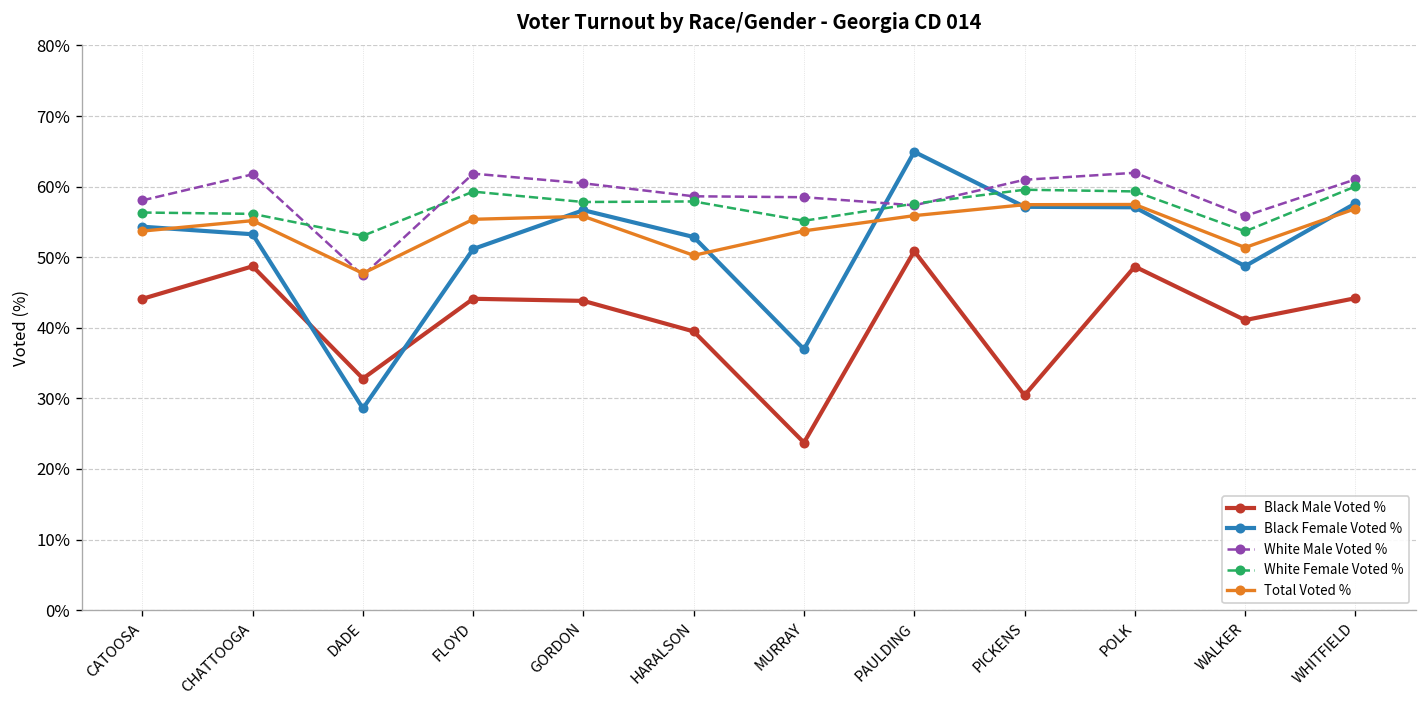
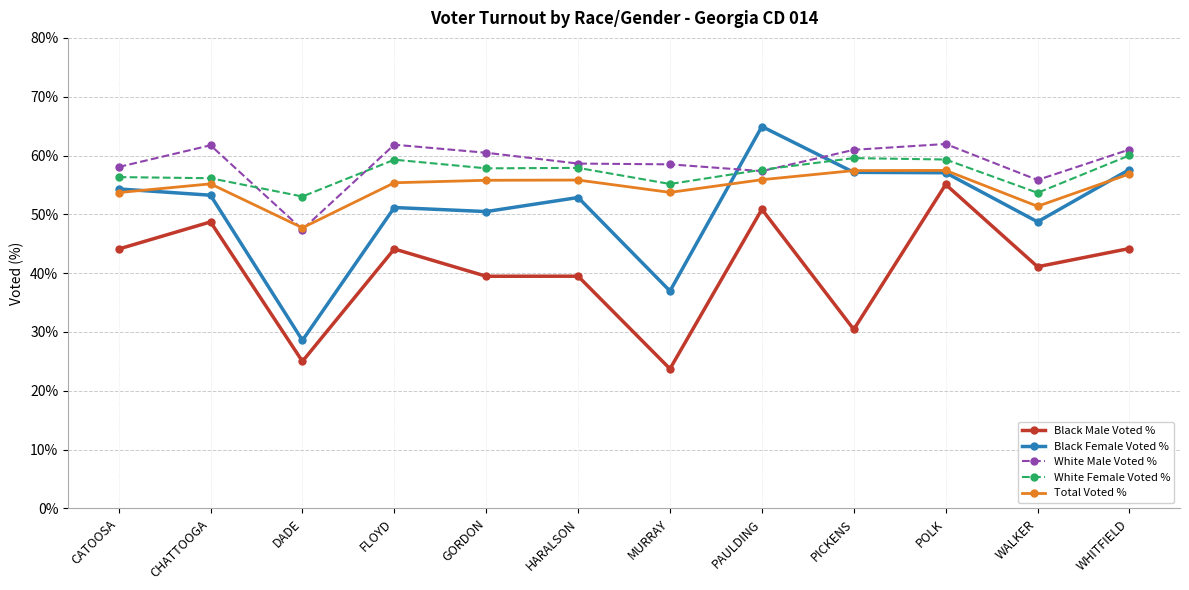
Black Male Voted %, DADE: 33% -> 25%
Black Male Voted %, GORDON: 44% -> 39%
Black Female Voted %, GORDON: 57% -> 50%
Total Voted %, HARALSON: 50% -> 56%
Black Male Voted %, POLK: 49% -> 55%
